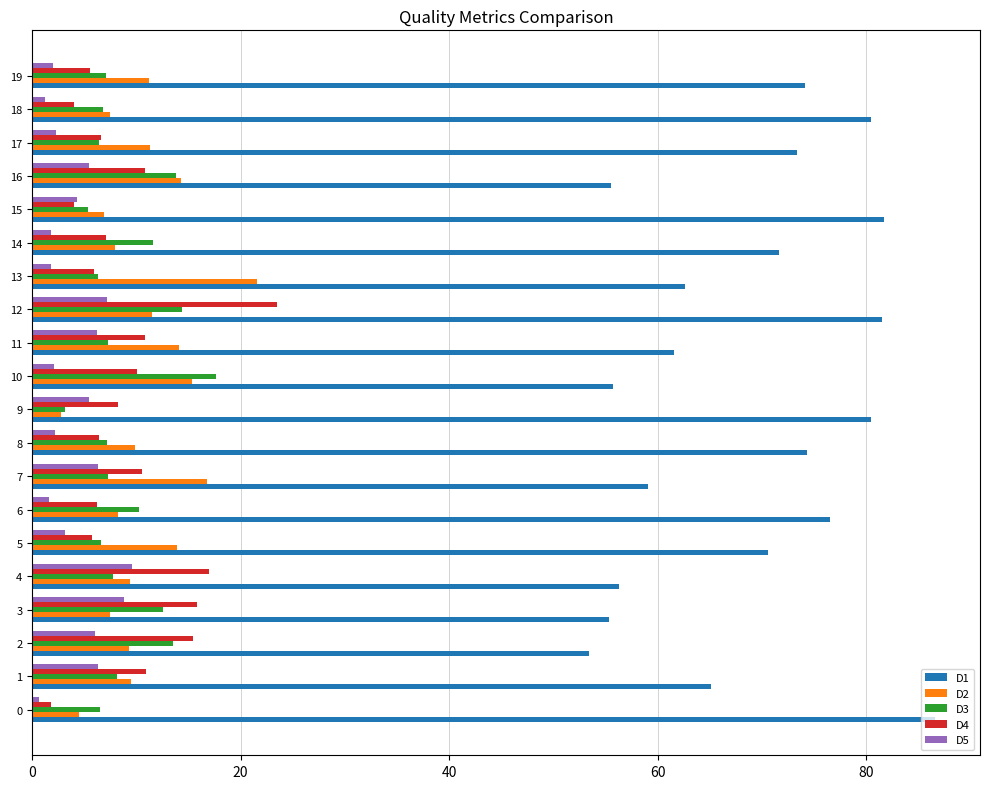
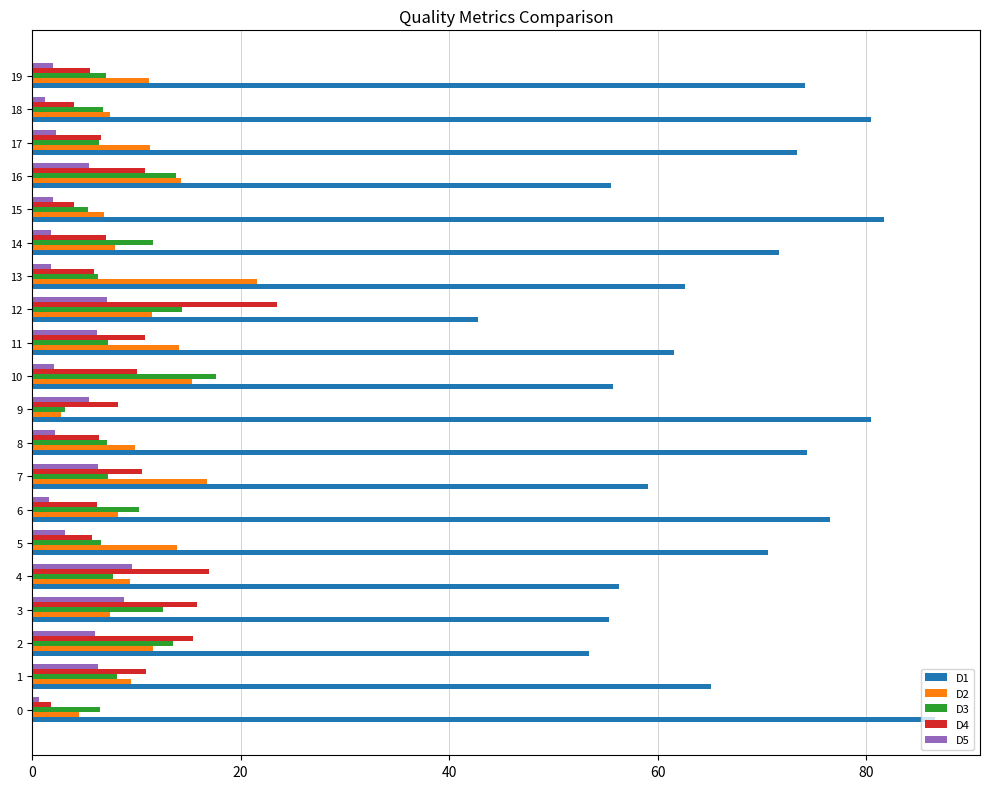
D5, 15: 4.3 -> 2.0
D1, 12: 81.5 -> 42.8
D2, 2: 9.3 -> 11.6
